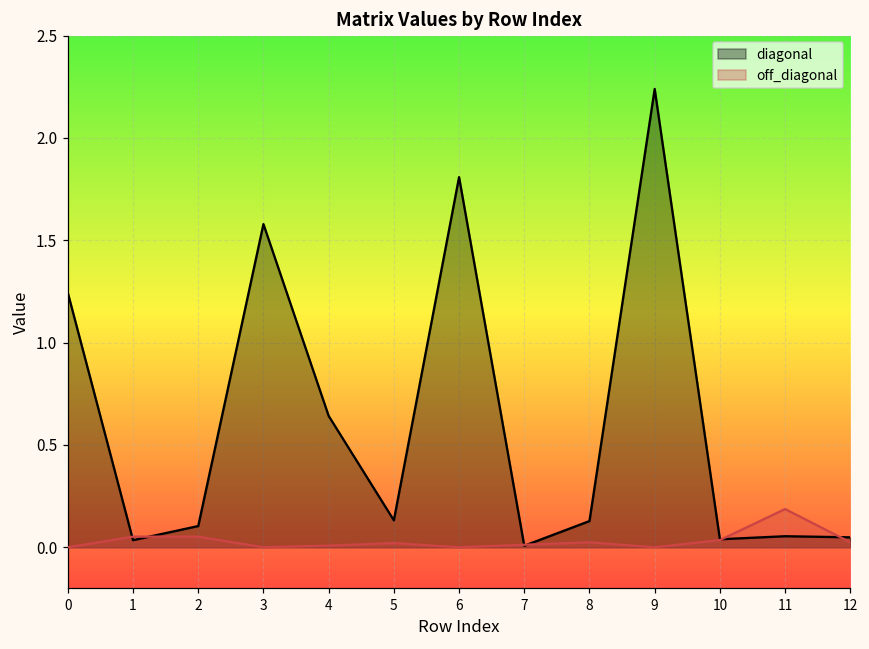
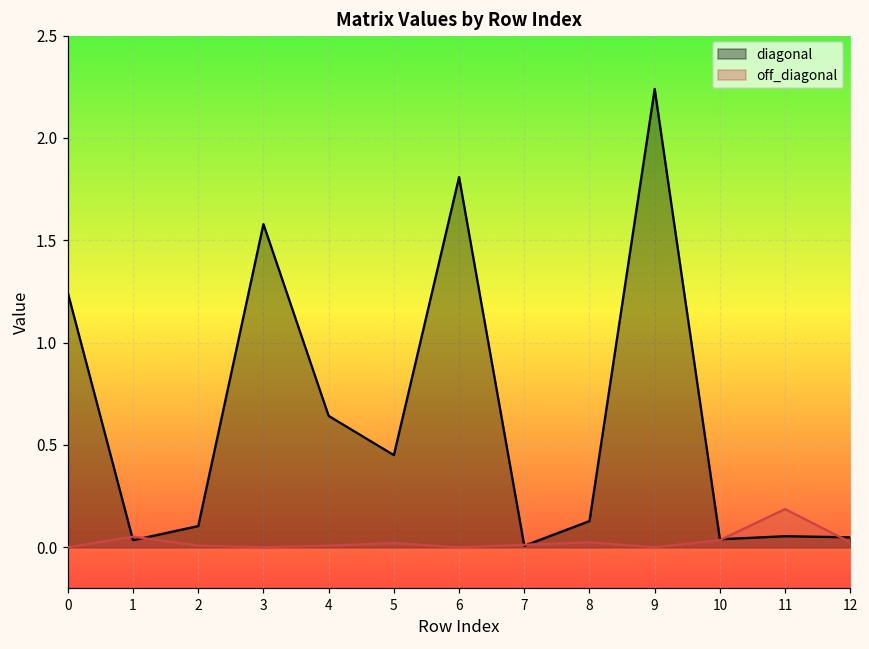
off_diagonal, 2: 0.05 -> 0.01
diagonal, 5: 0.13 -> 0.45
